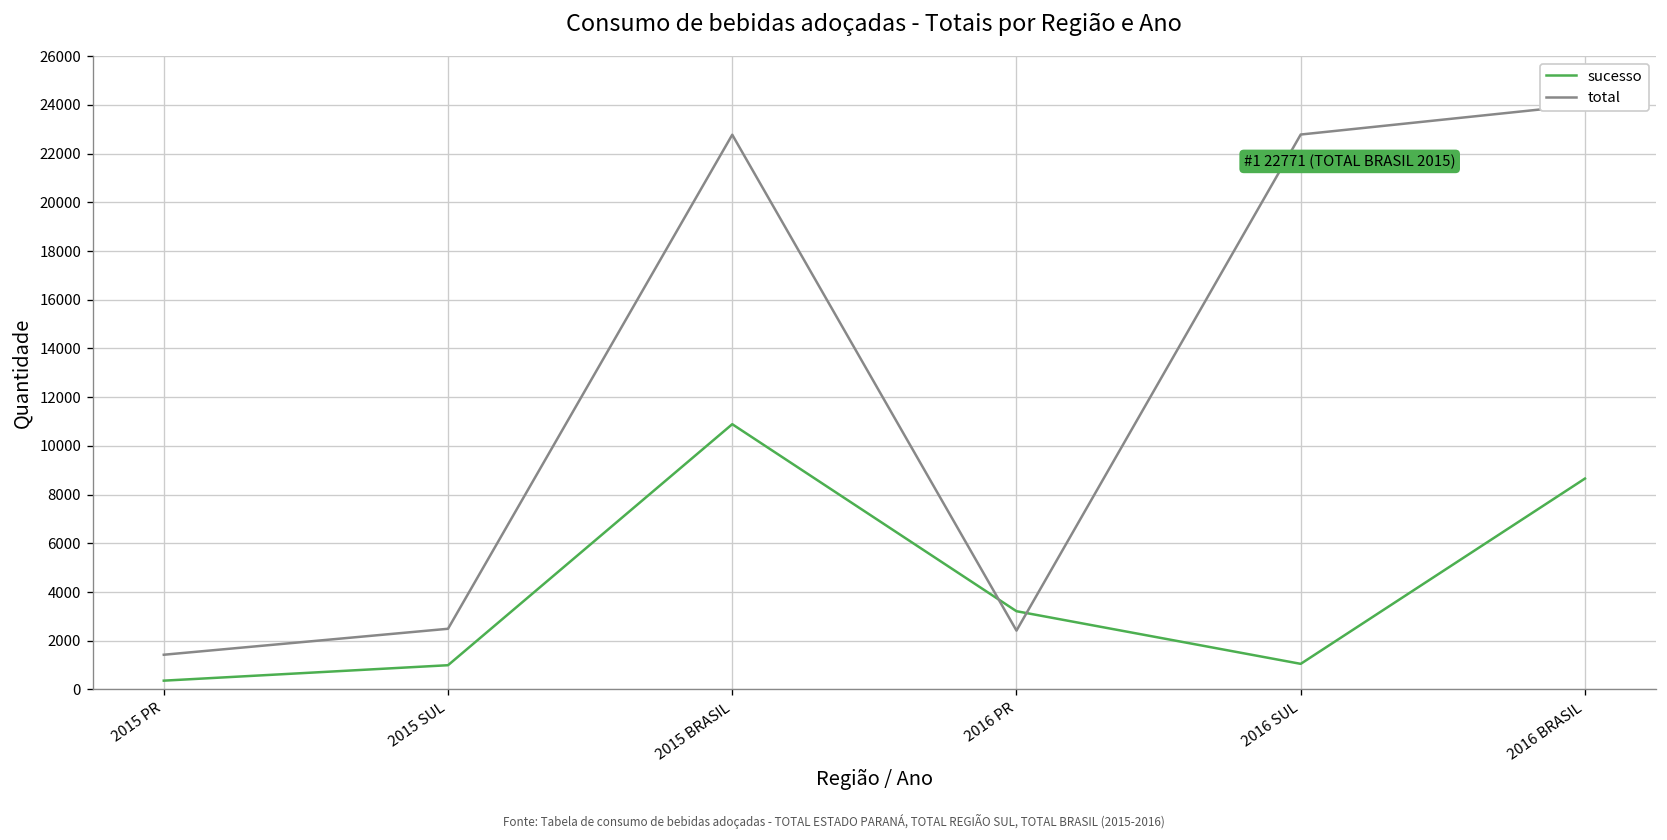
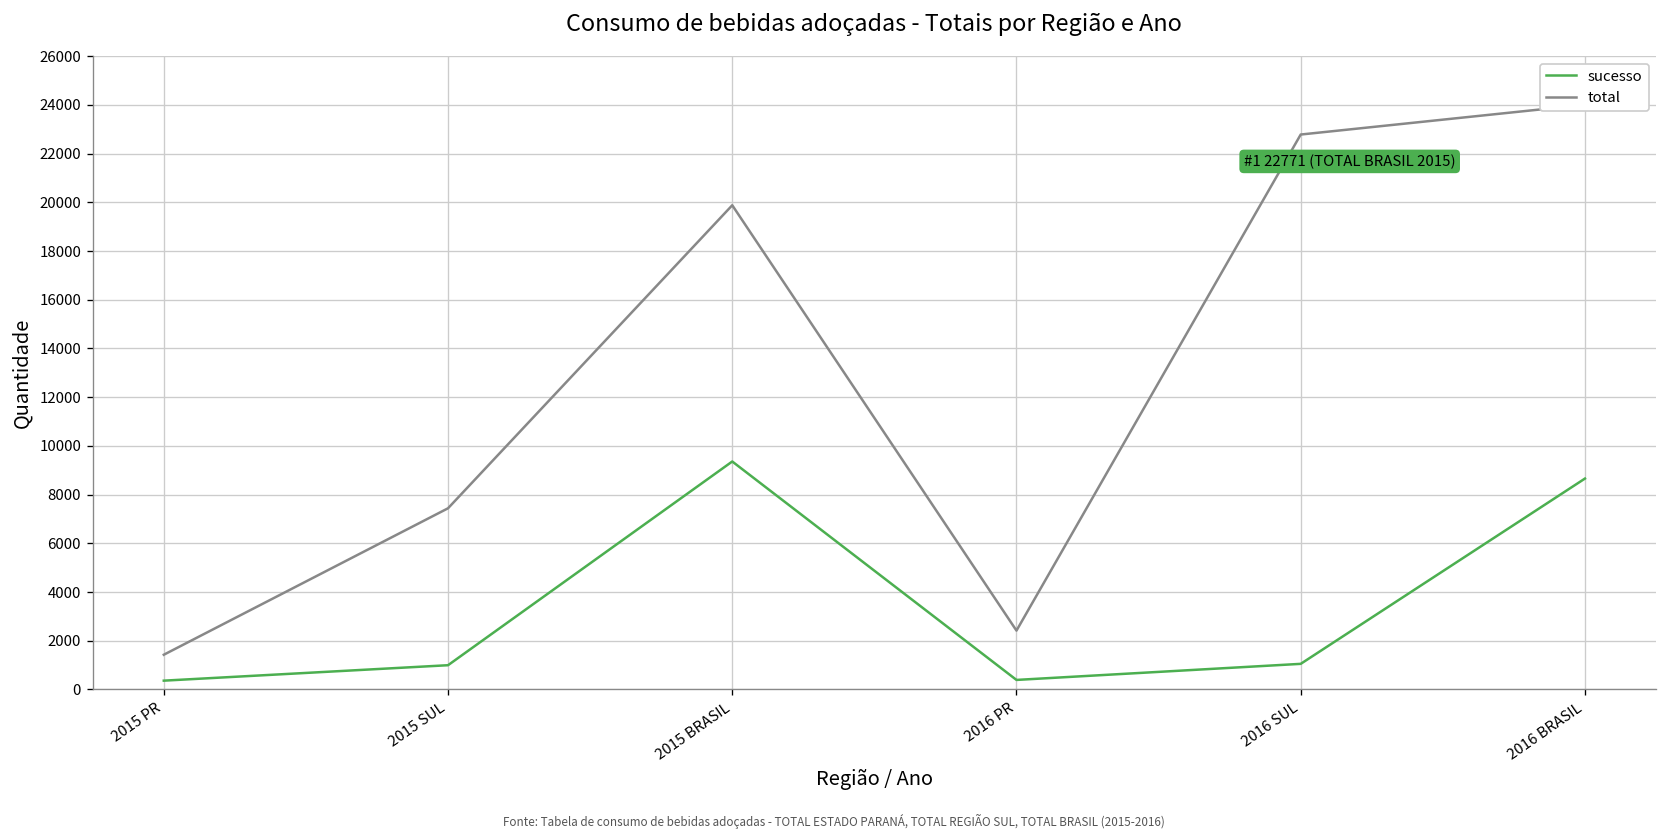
total, 2015 SUL: 2500 -> 7400
sucesso, 2015 BRASIL: 10900 -> 9400
total, 2015 BRASIL: 22800 -> 19900
sucesso, 2016 PR: 3200 -> 400
